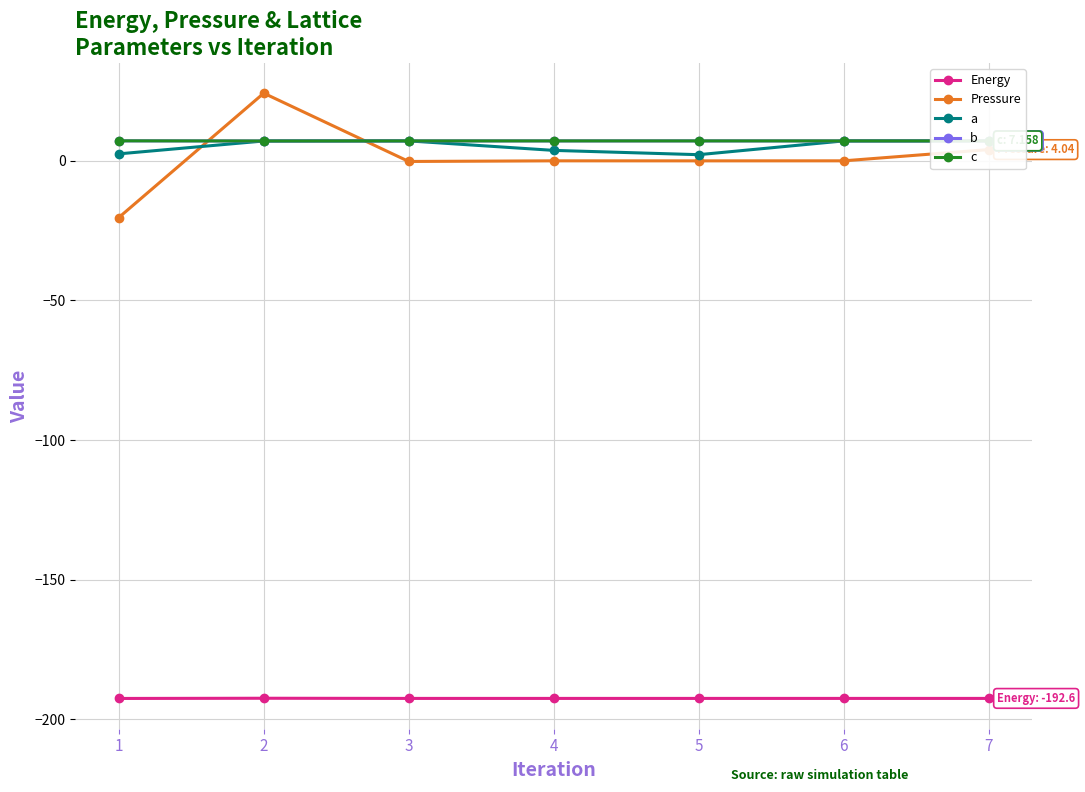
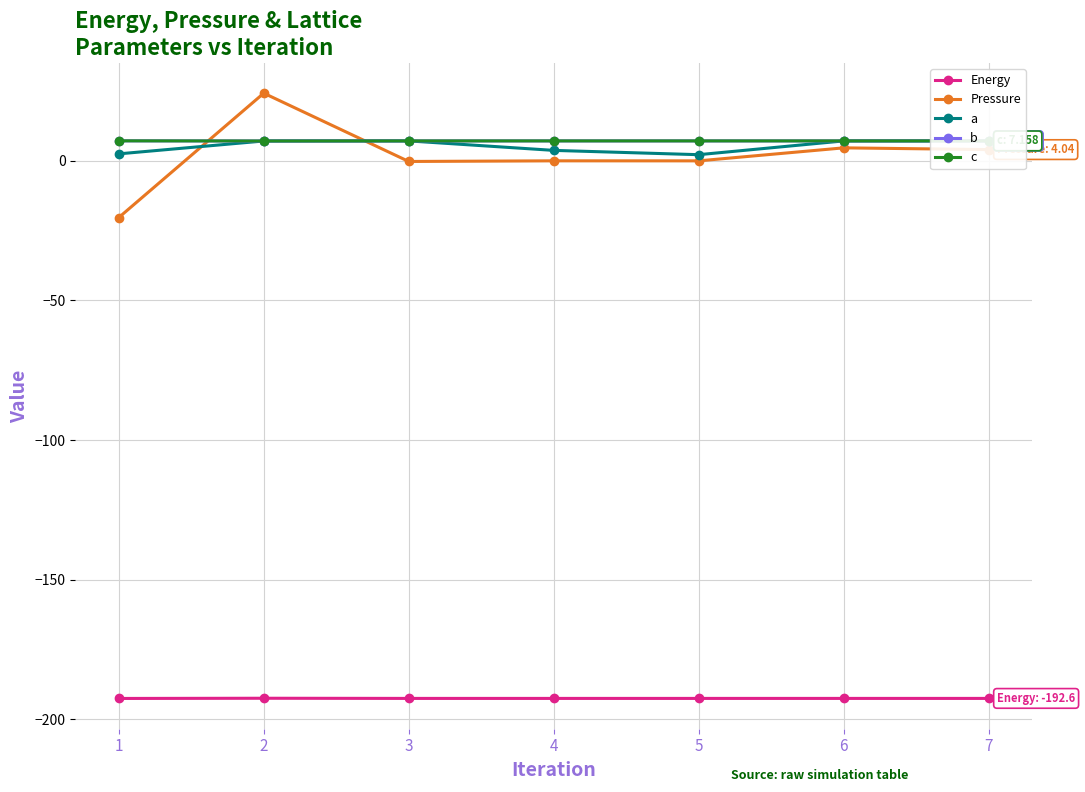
Pressure, 6: 0 -> 5
